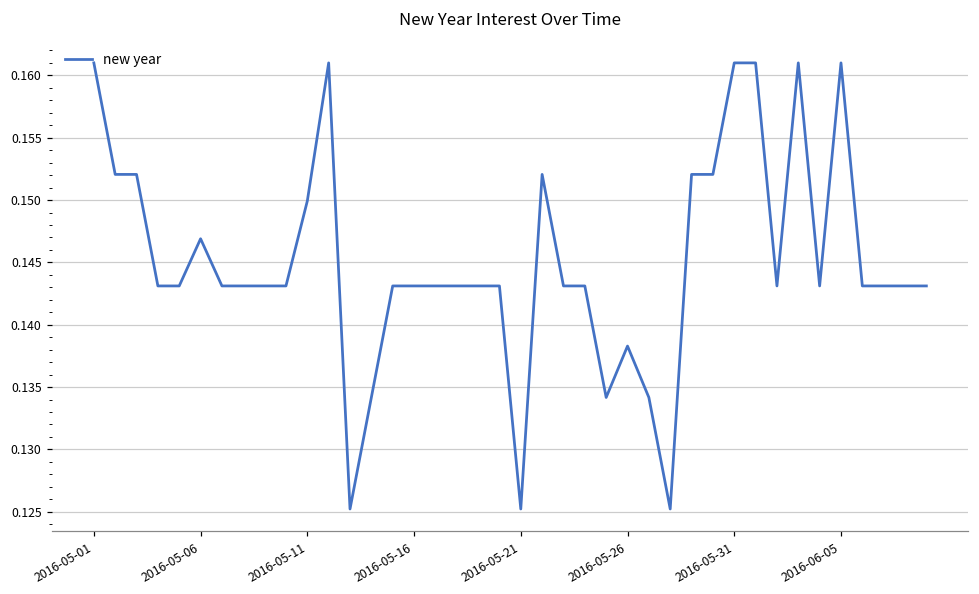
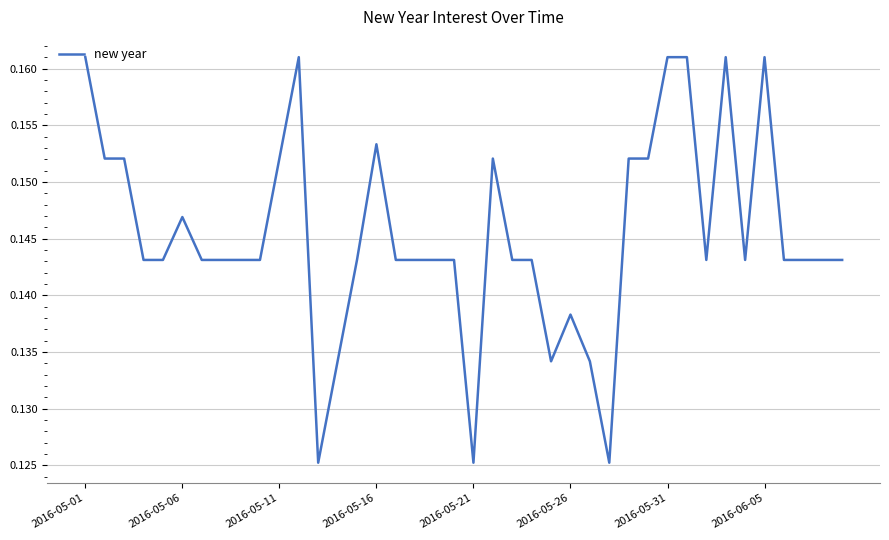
2016-05-11: 0.1499 -> 0.1521
2016-05-16: 0.1431 -> 0.1533
